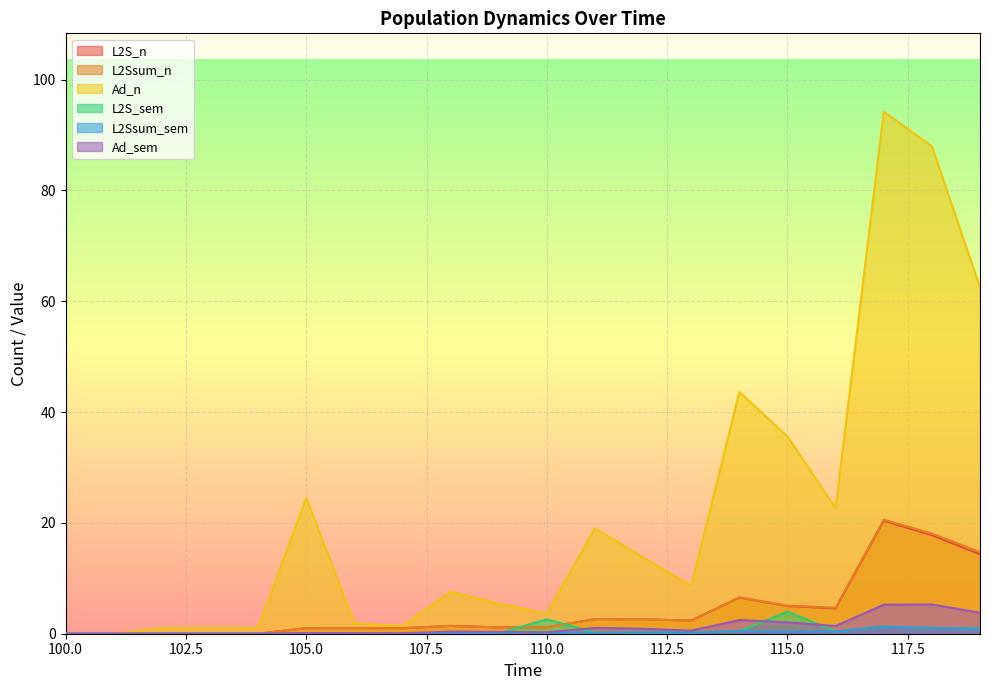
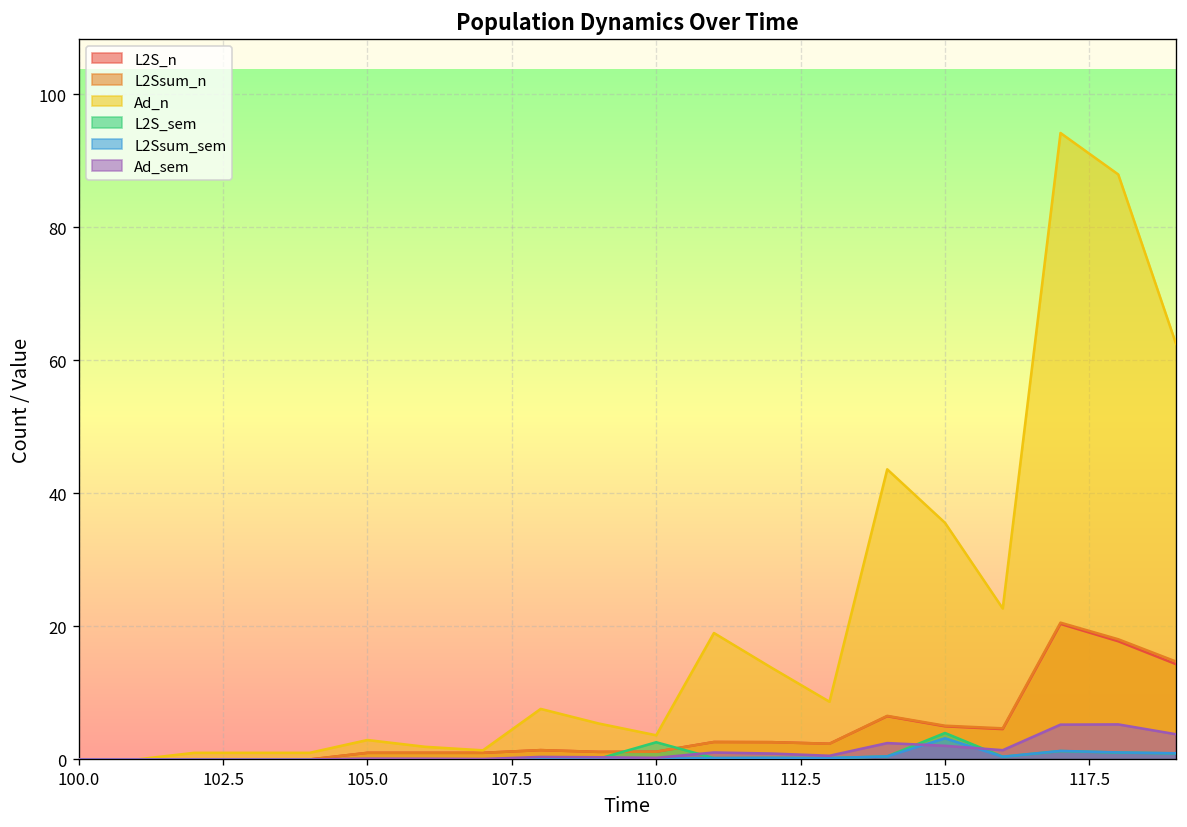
Ad_n, 105.0: 25 -> 3
L2Ssum_sem, 115.0: 0 -> 3
